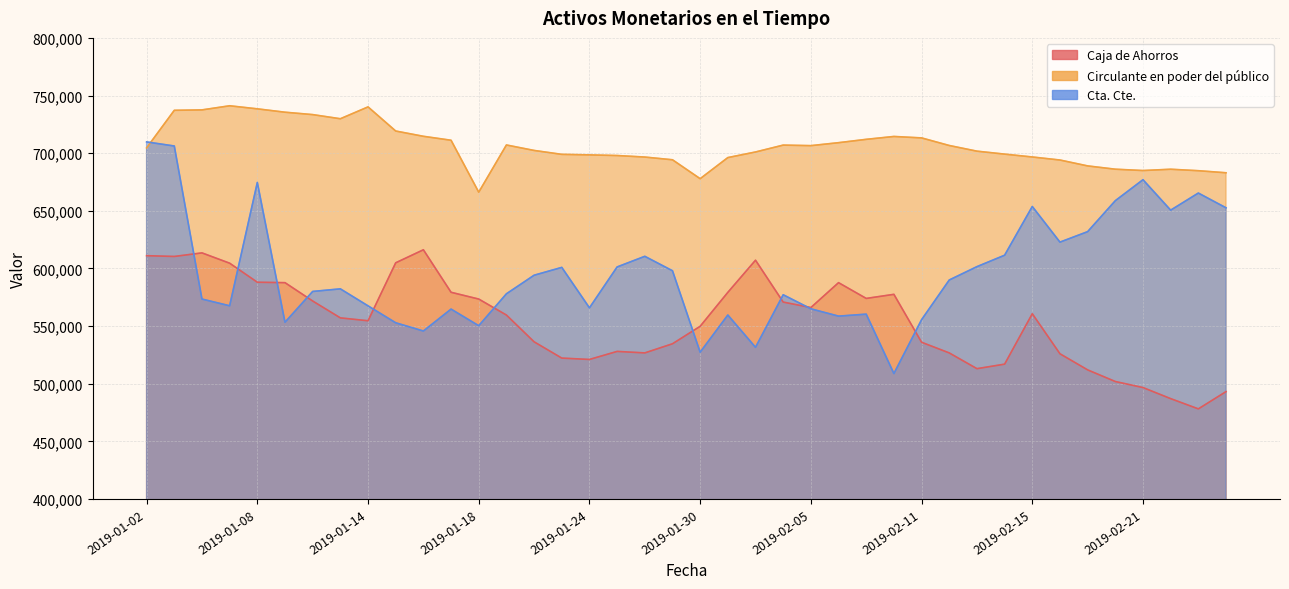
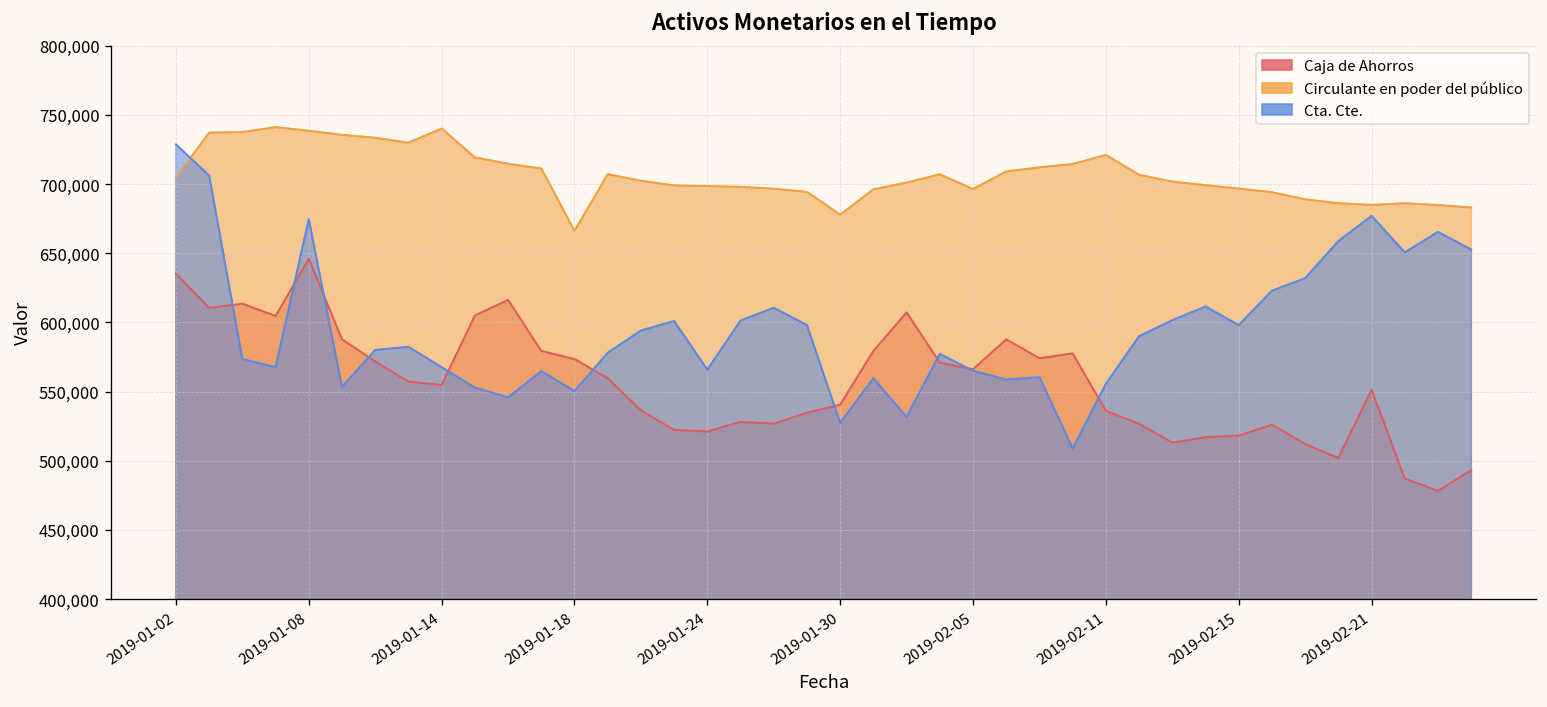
Caja de Ahorros, 2019-01-02: 611,000 -> 635,000
Cta. Cte., 2019-01-02: 710,000 -> 729,000
Caja de Ahorros, 2019-01-08: 588,000 -> 646,000
Caja de Ahorros, 2019-01-30: 550,000 -> 540,000
Circulante en poder del público, 2019-02-05: 707,000 -> 696,000
Circulante en poder del público, 2019-02-11: 713,000 -> 721,000
Caja de Ahorros, 2019-02-15: 561,000 -> 518,000
Cta. Cte., 2019-02-15: 654,000 -> 598,000
Caja de Ahorros, 2019-02-21: 497,000 -> 551,000
